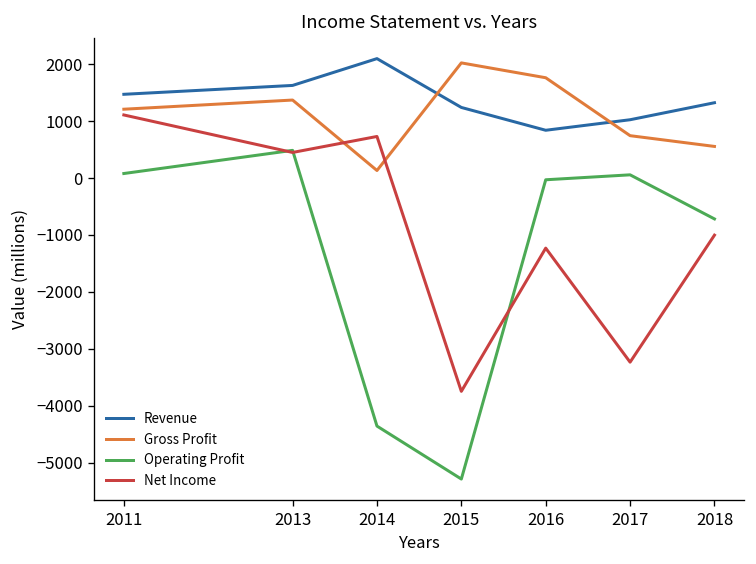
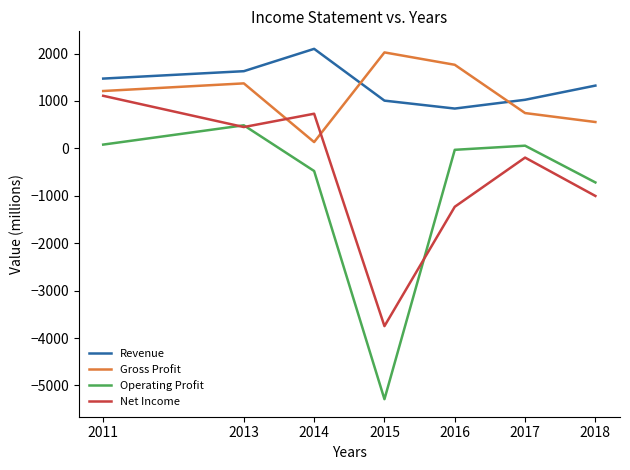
Operating Profit, 2014: -4400 -> -500
Revenue, 2015: 1200 -> 1000
Net Income, 2017: -3200 -> -200
